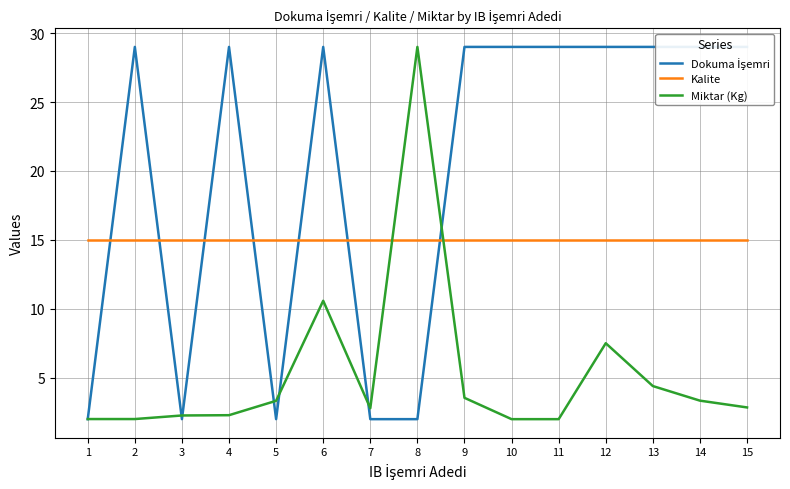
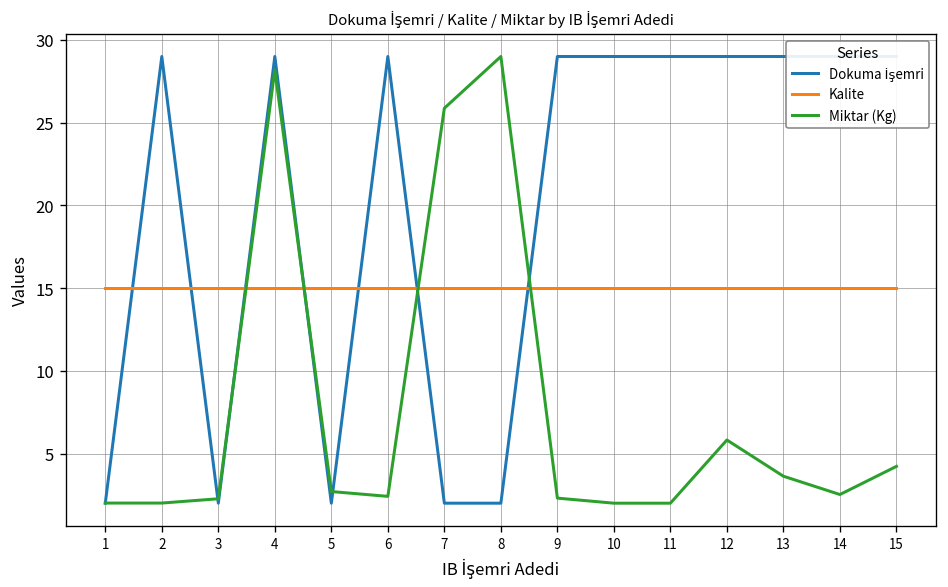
Miktar (Kg), 4: 2.3 -> 28.2
Miktar (Kg), 5: 3.3 -> 2.7
Miktar (Kg), 6: 10.6 -> 2.4
Miktar (Kg), 7: 2.8 -> 25.9
Miktar (Kg), 9: 3.5 -> 2.3
Miktar (Kg), 12: 7.5 -> 5.8
Miktar (Kg), 13: 4.4 -> 3.6
Miktar (Kg), 14: 3.3 -> 2.5
Miktar (Kg), 15: 2.9 -> 4.2
